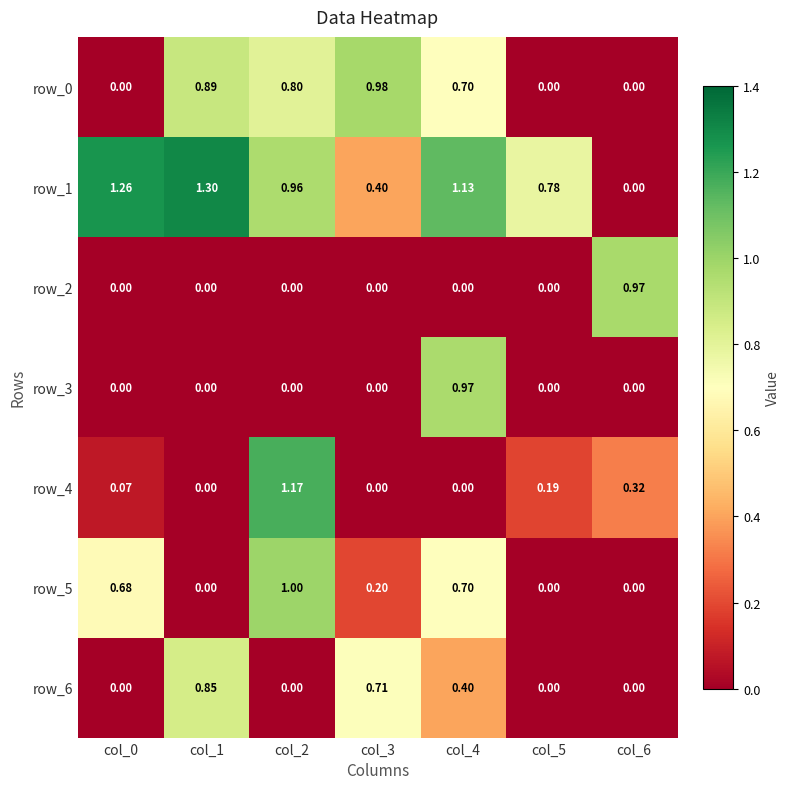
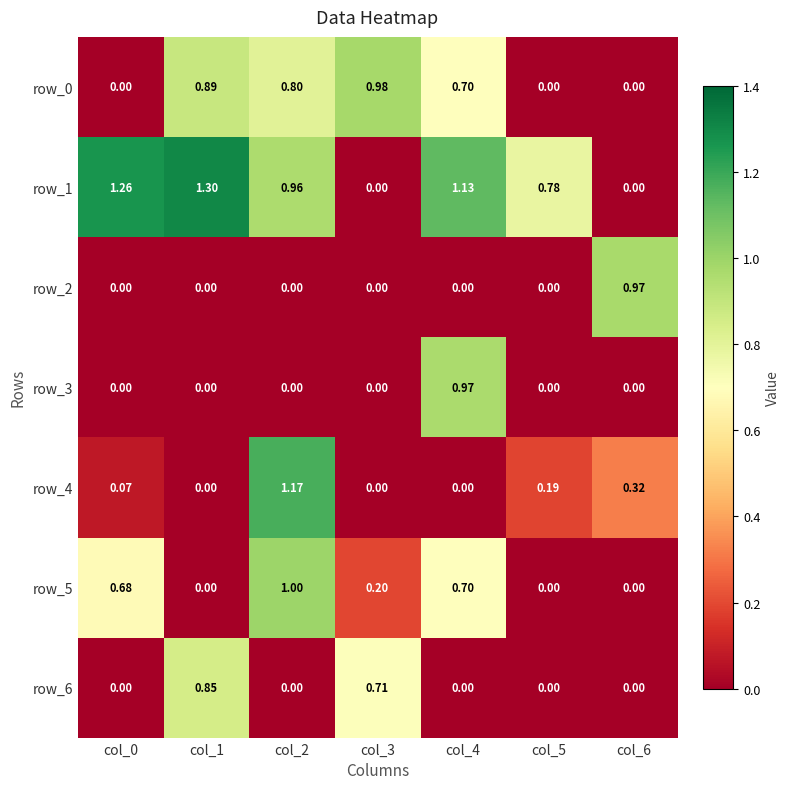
row_1, col_3: 0.40 -> 0.00
row_6, col_4: 0.40 -> 0.00
